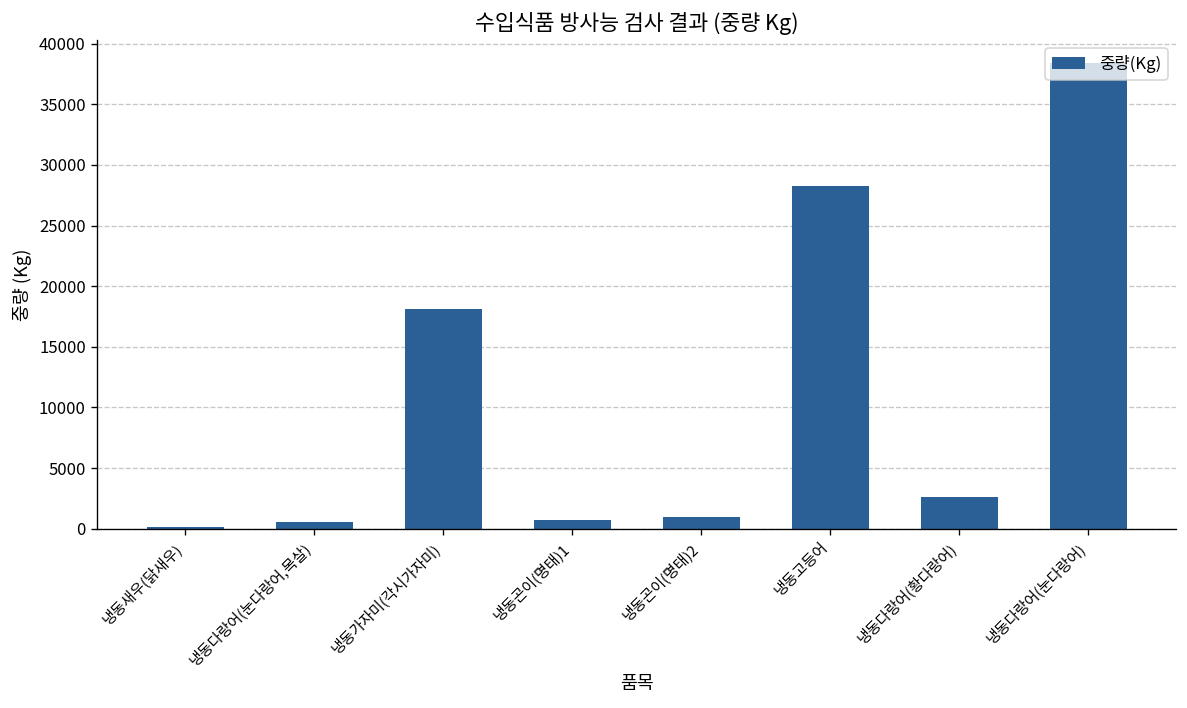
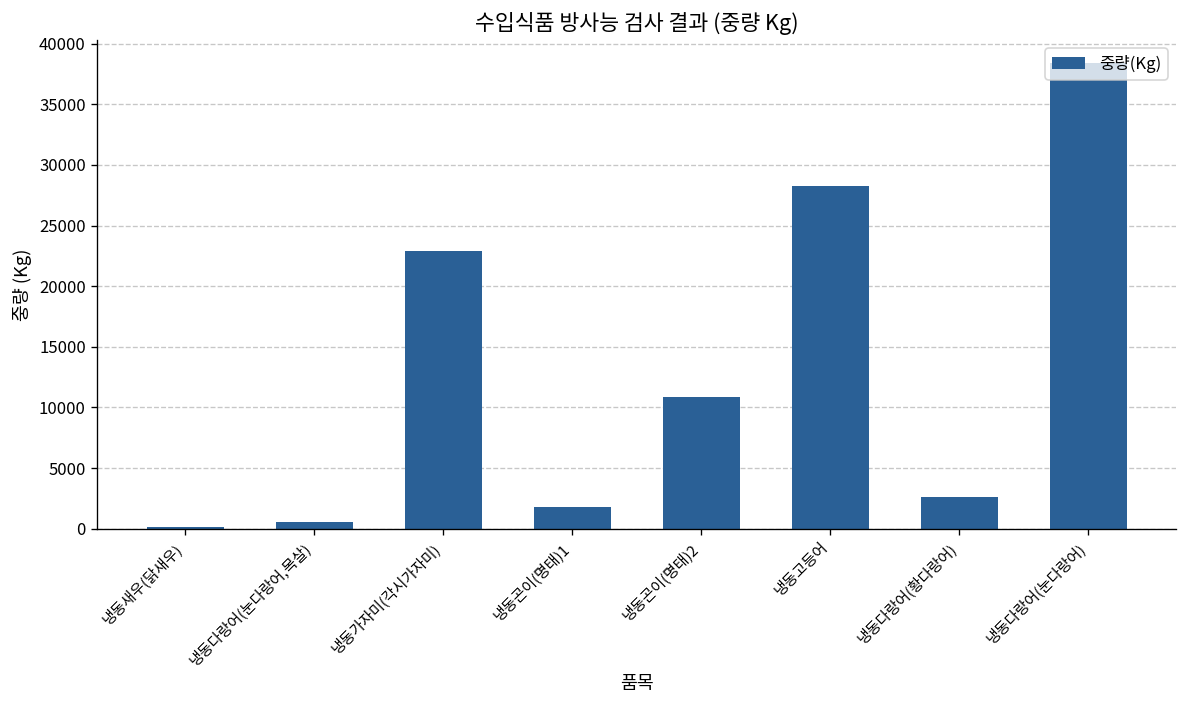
냉동가자미(각시가자미): 18100 -> 22900
냉동곤이(명태)1: 700 -> 1800
냉동곤이(명태)2: 1000 -> 10900
